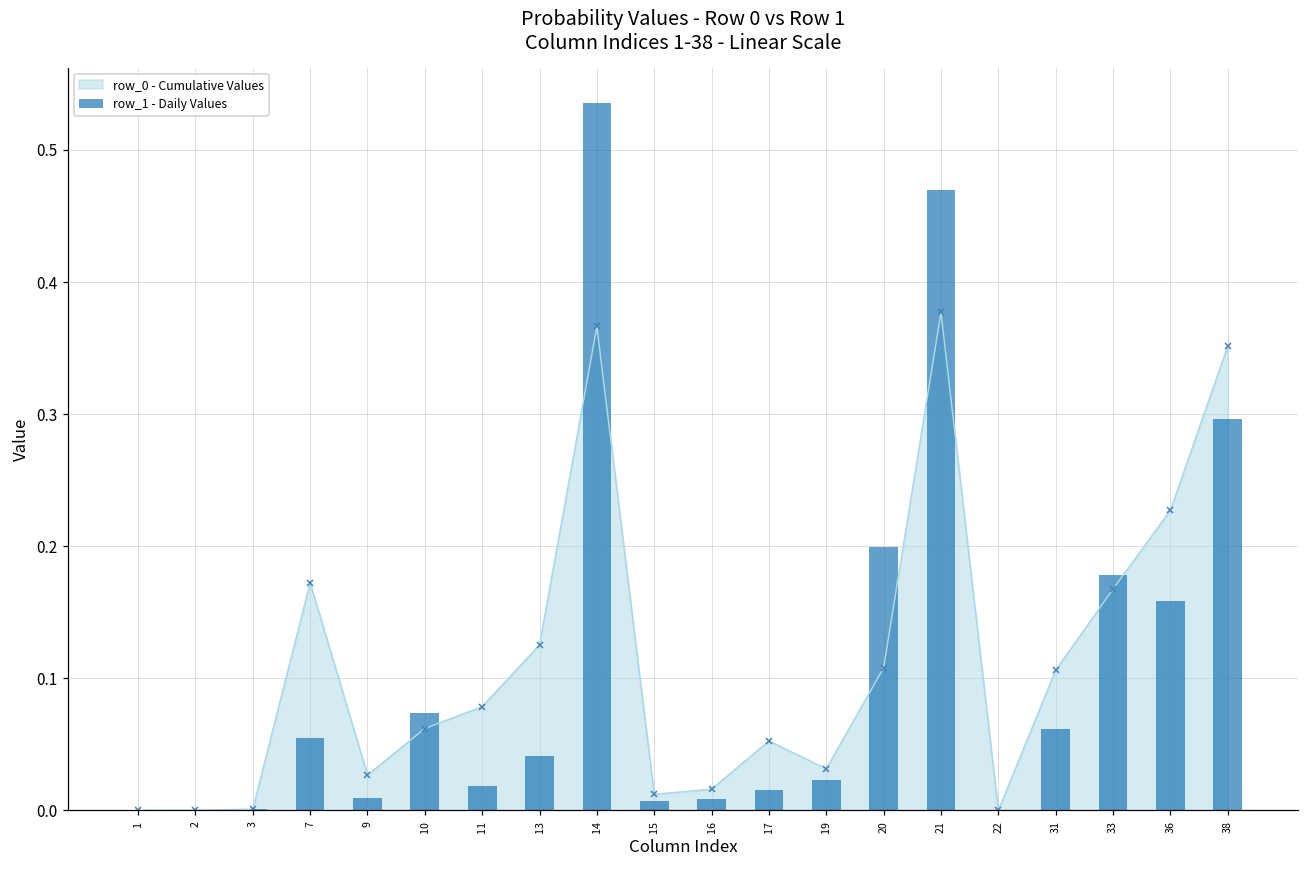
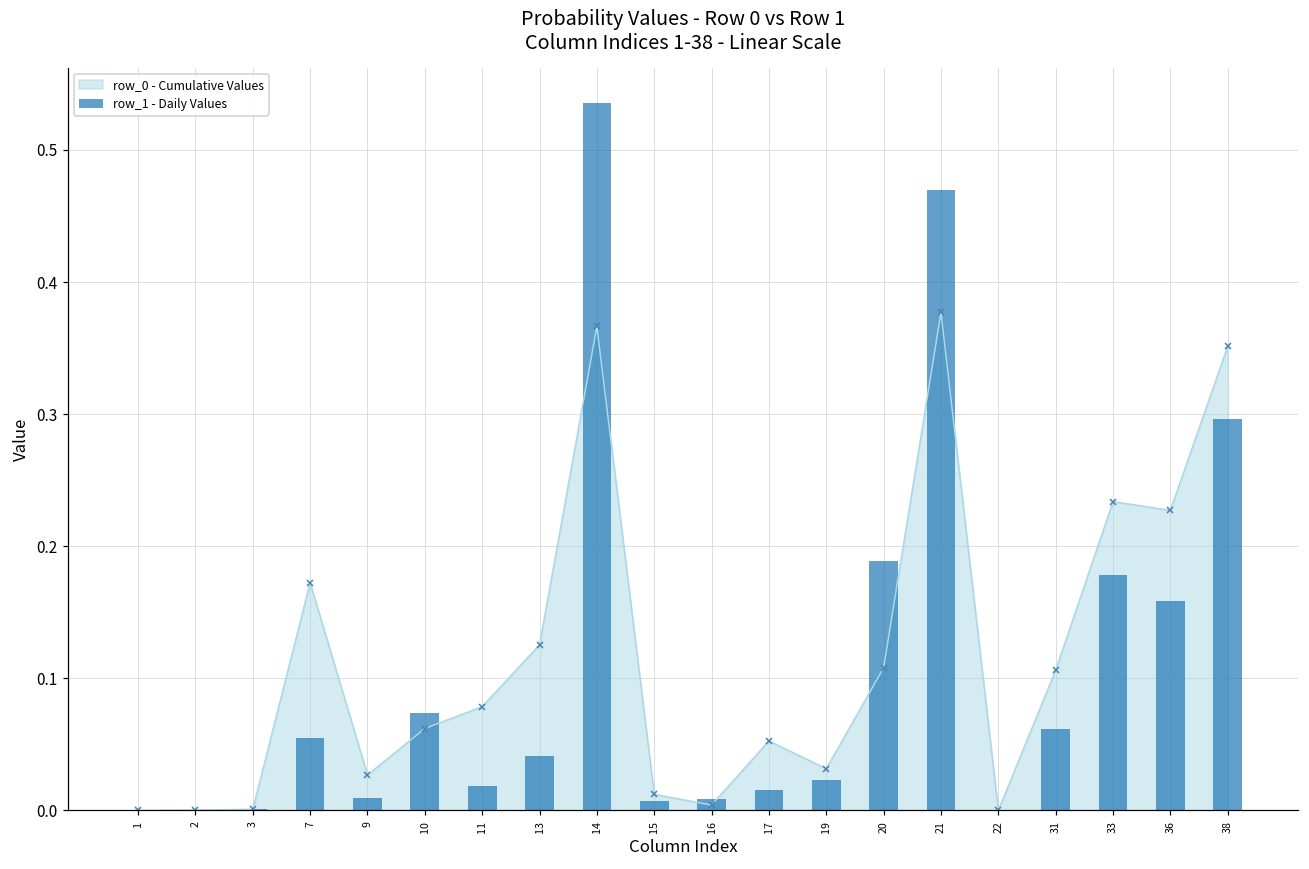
row_0 - Cumulative Values, 16: 0.016 -> 0.004
row_1 - Daily Values, 20: 0.199 -> 0.189
row_0 - Cumulative Values, 33: 0.168 -> 0.234
